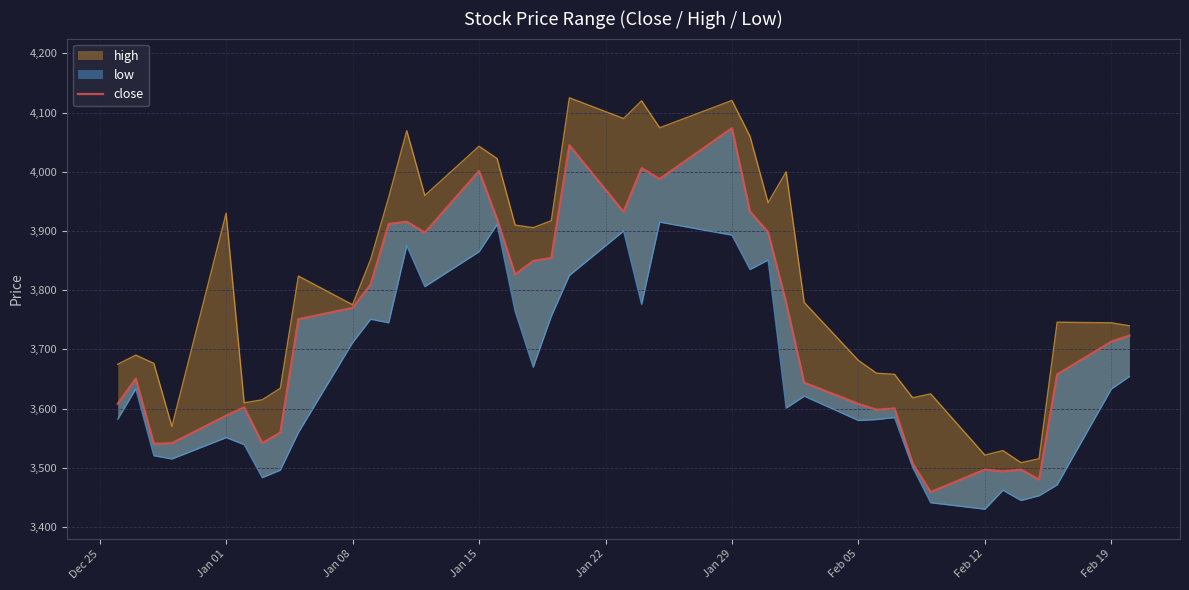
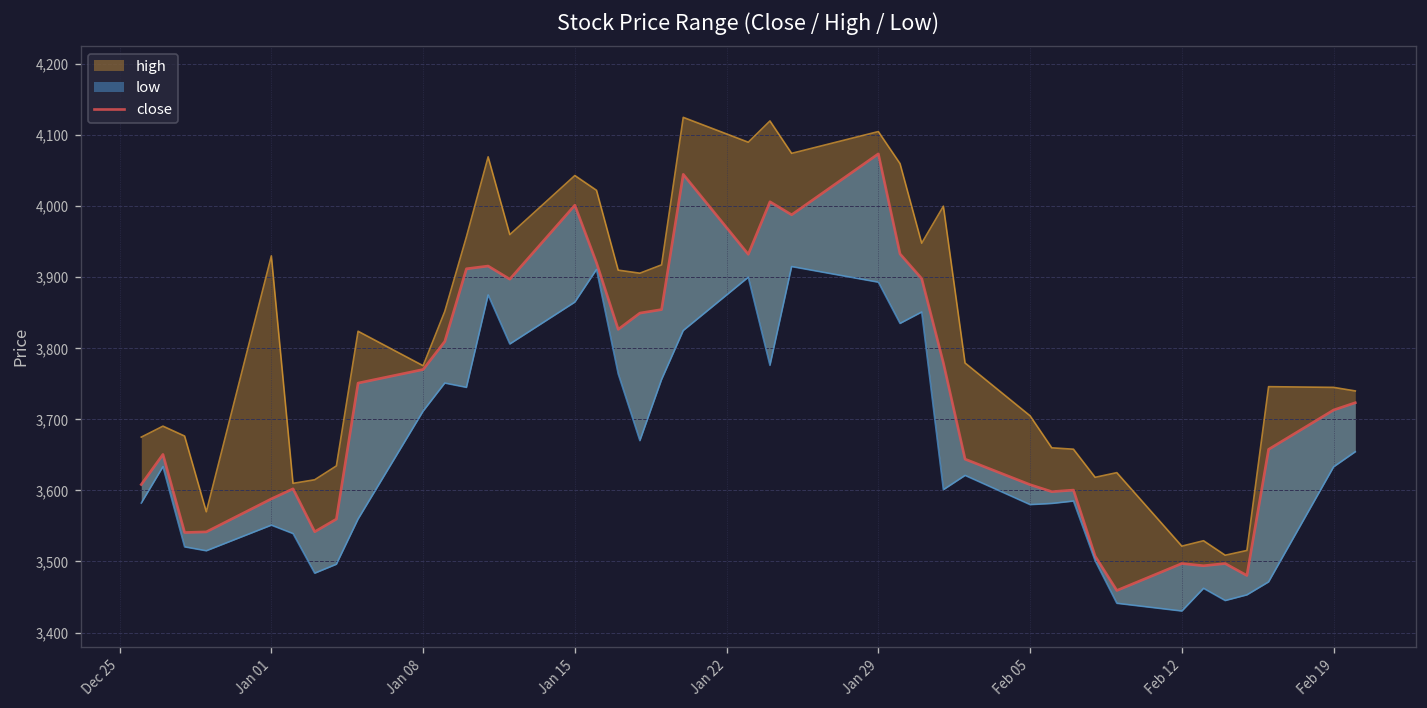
high, Jan 29: 4,120 -> 4,110
high, Feb 05: 3,680 -> 3,710
